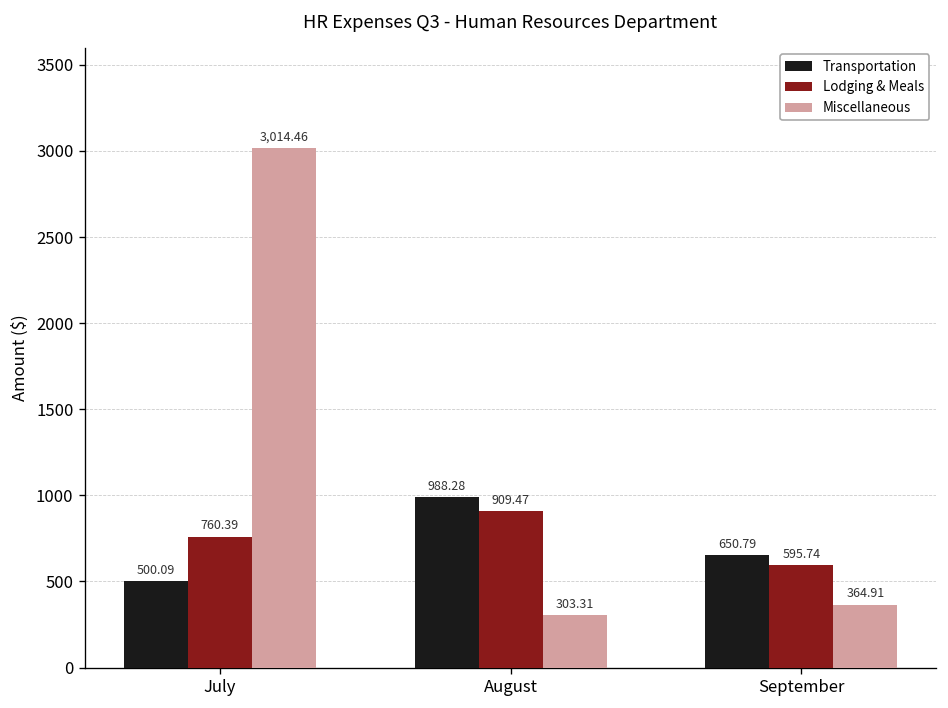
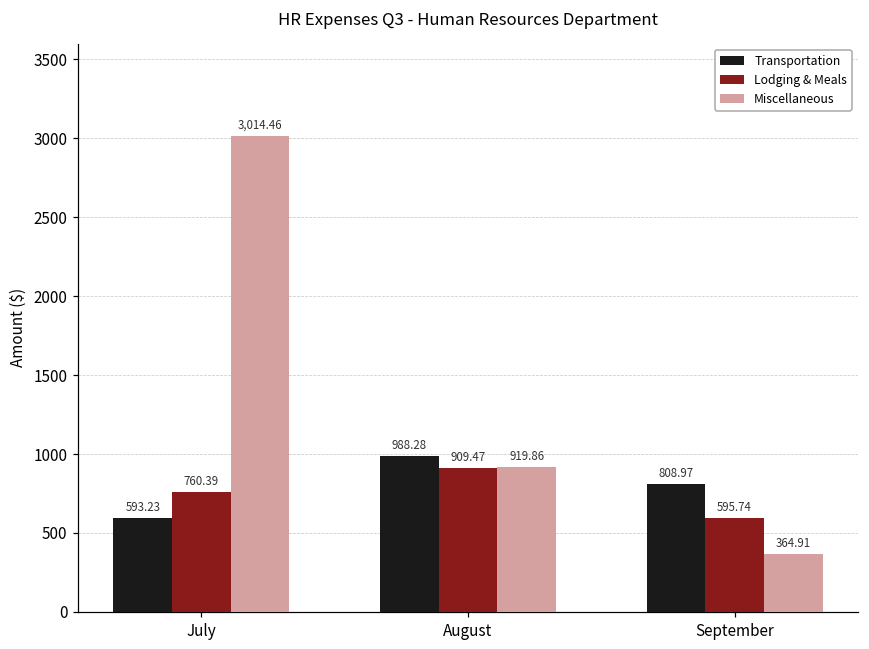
Transportation, July: 500.09 -> 593.23
Miscellaneous, August: 303.31 -> 919.86
Transportation, September: 650.79 -> 808.97
